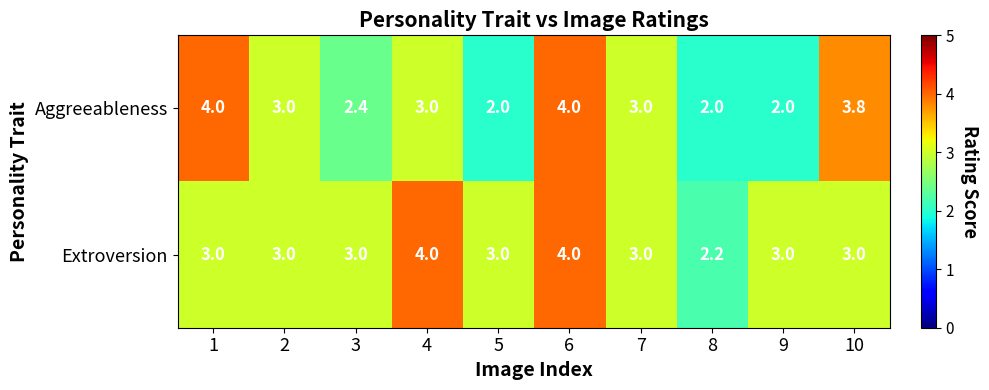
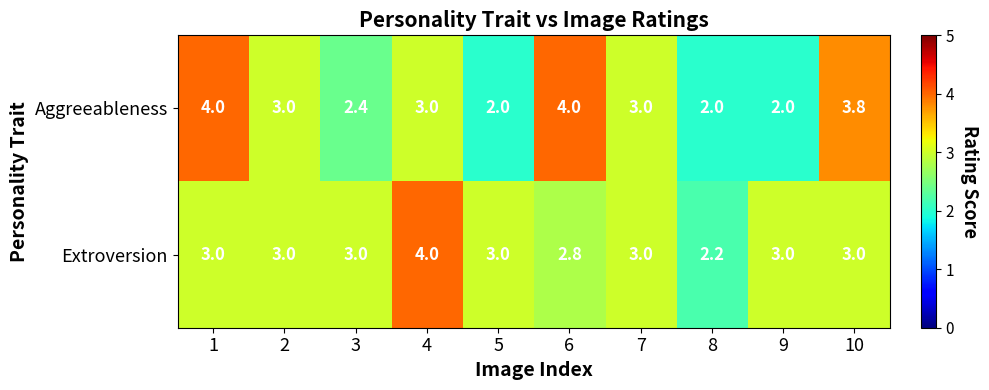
Extroversion, 6: 4.0 -> 2.8
